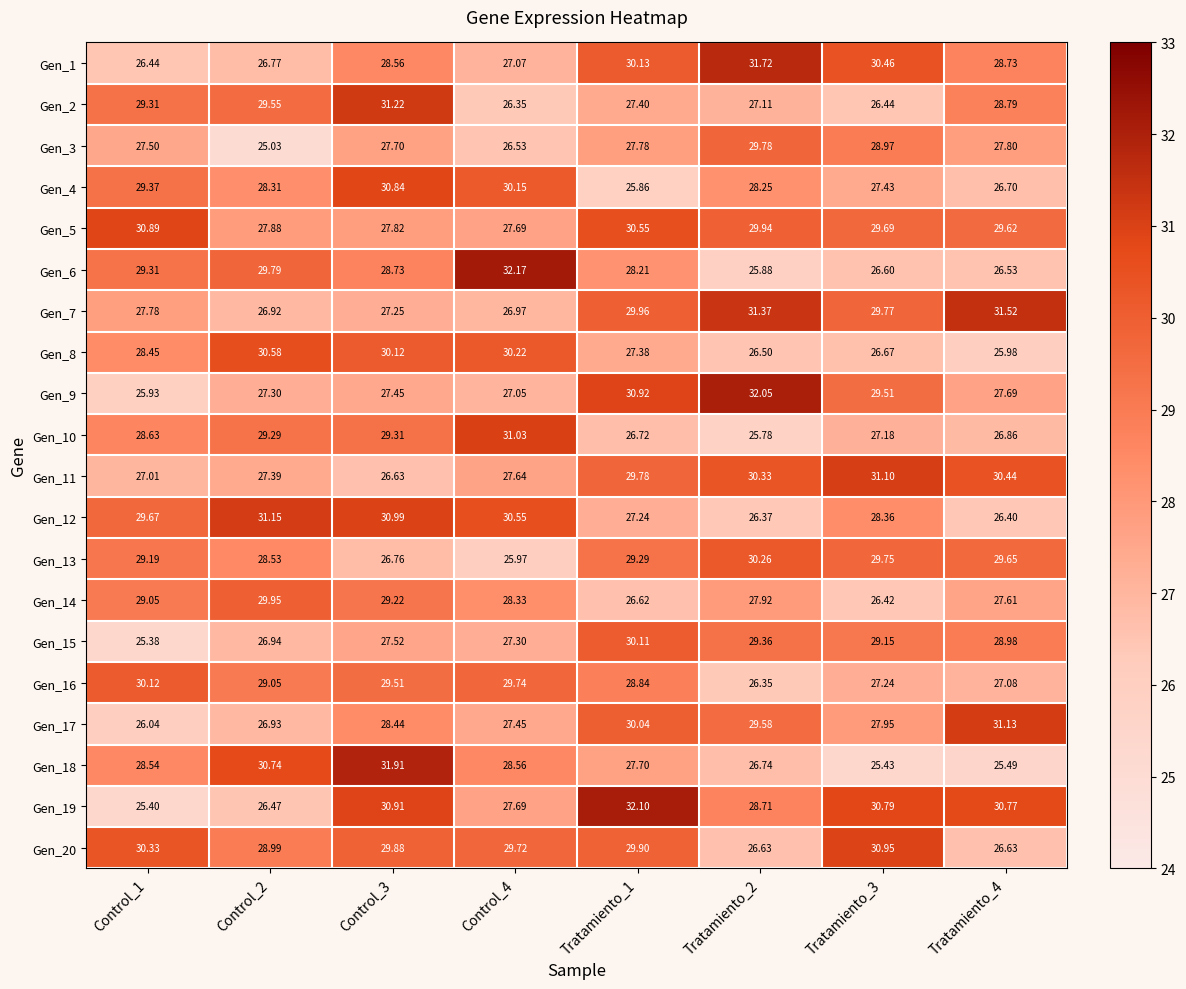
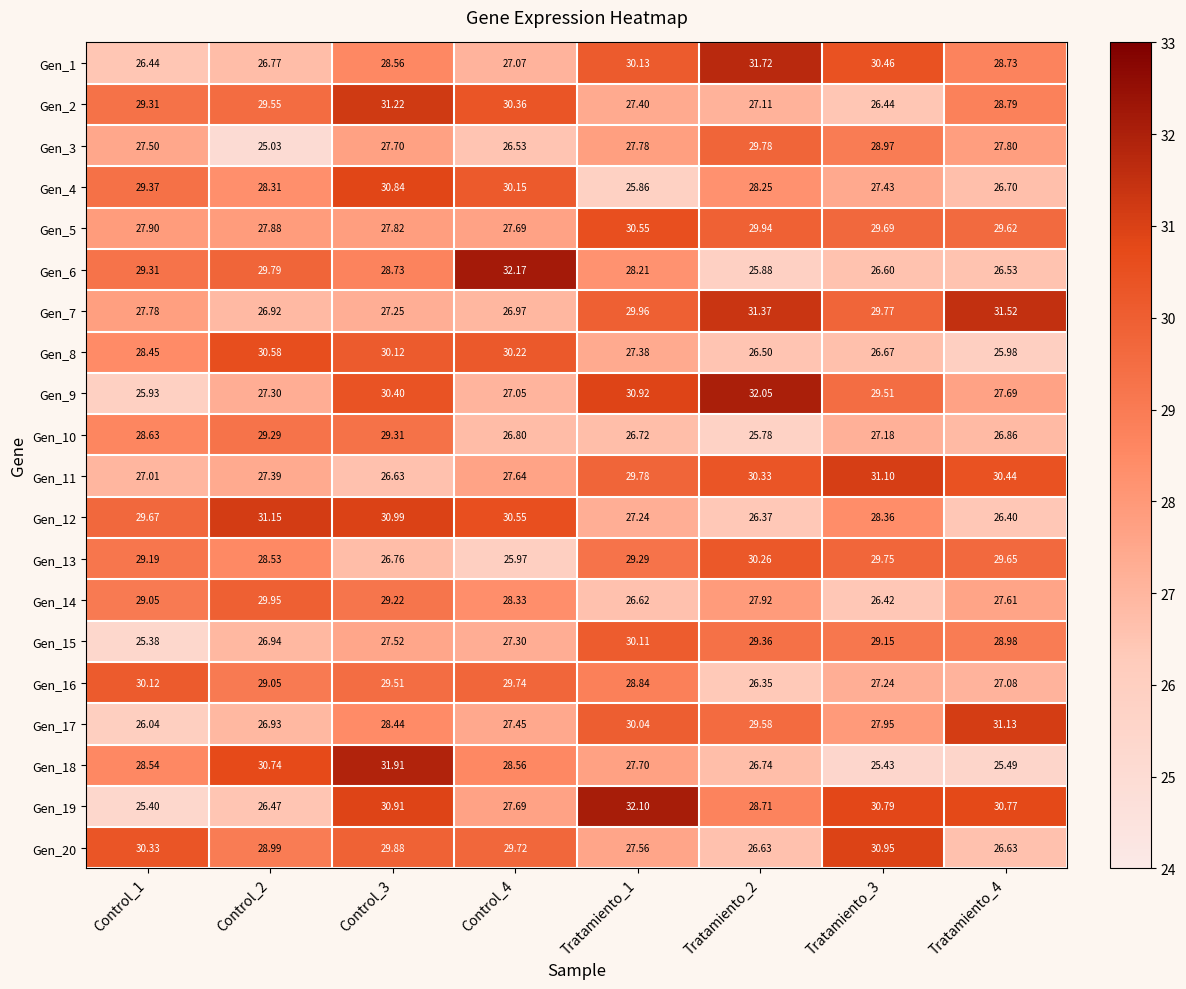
Gen_2, Control_4: 26.35 -> 30.36
Gen_5, Control_1: 30.89 -> 27.90
Gen_9, Control_3: 27.45 -> 30.40
Gen_10, Control_4: 31.03 -> 26.80
Gen_20, Tratamiento_1: 29.90 -> 27.56
